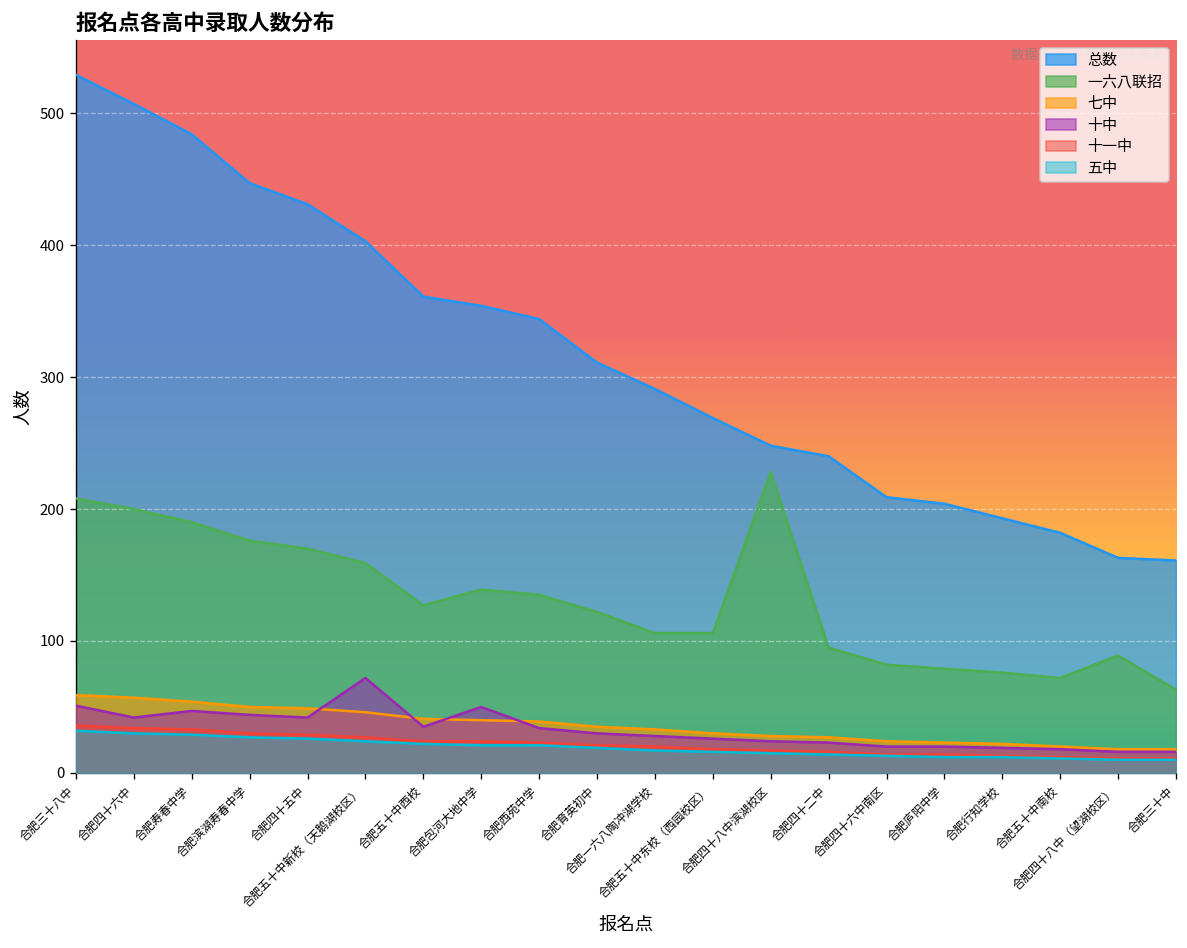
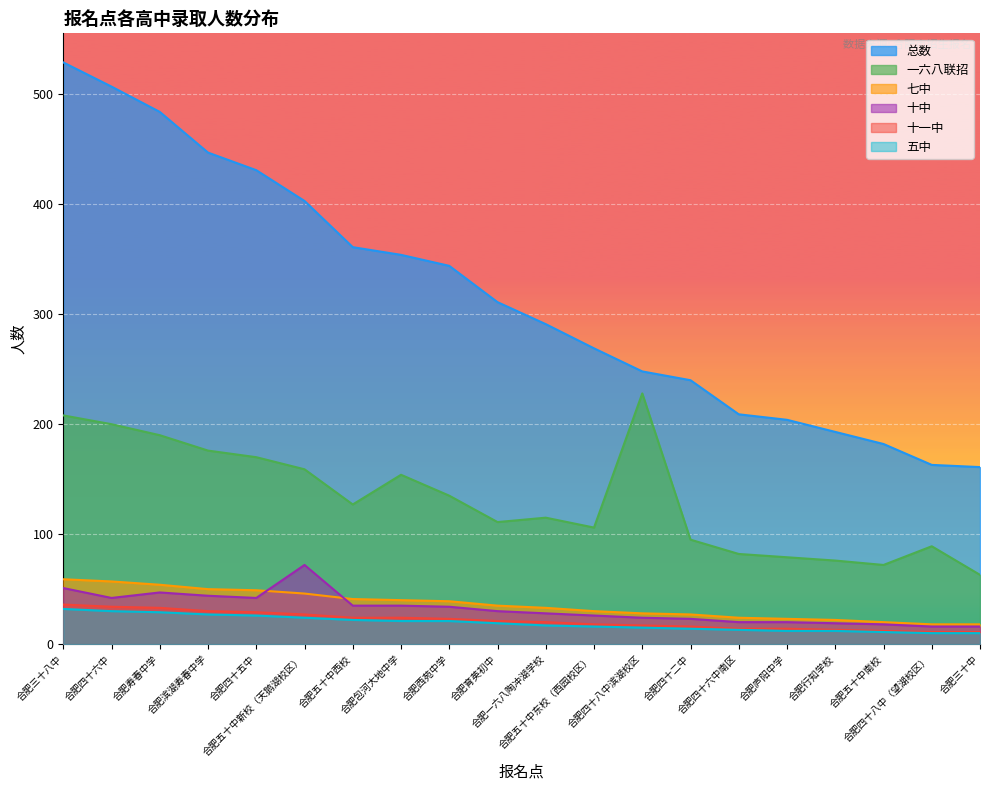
一六八联招, 合肥包河大地中学: 139 -> 154
十中, 合肥包河大地中学: 50 -> 35
一六八联招, 合肥育英初中: 122 -> 111
一六八联招, 合肥一六八陶冲湖学校: 106 -> 115
